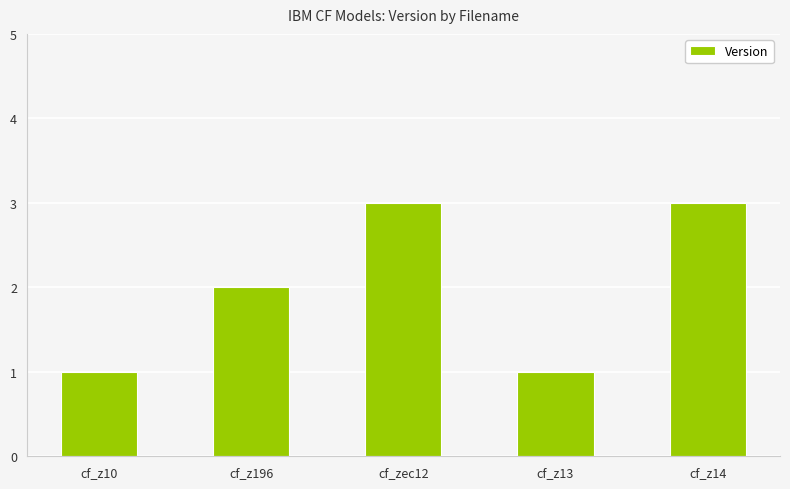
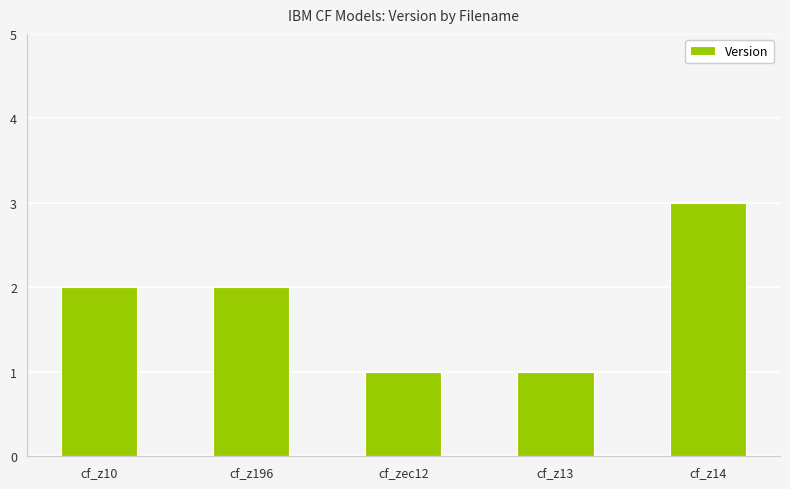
cf_z10: 1 -> 2
cf_zec12: 3 -> 1
